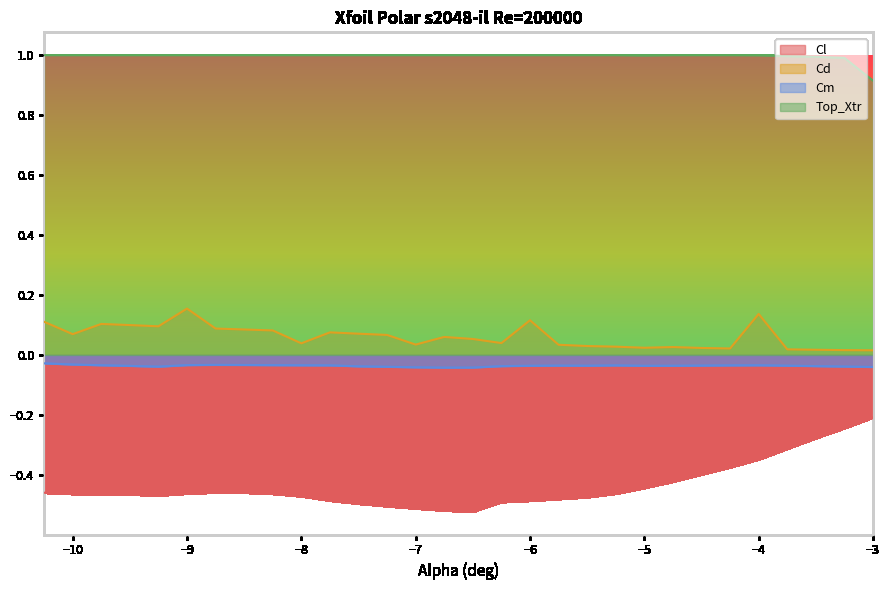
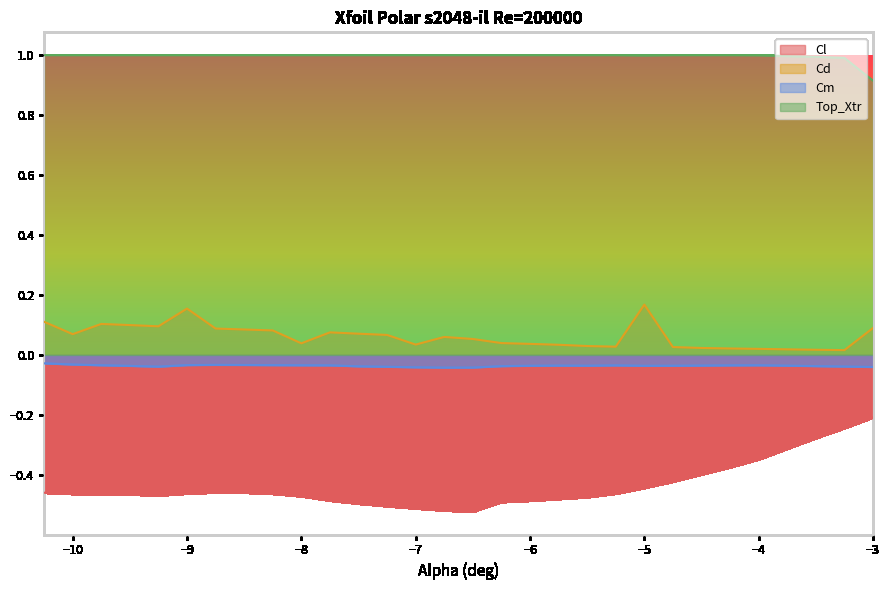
Cd, −6: 0.12 -> 0.04
Cd, −5: 0.02 -> 0.17
Cd, −4: 0.14 -> 0.02
Cd, −3: 0.02 -> 0.09
